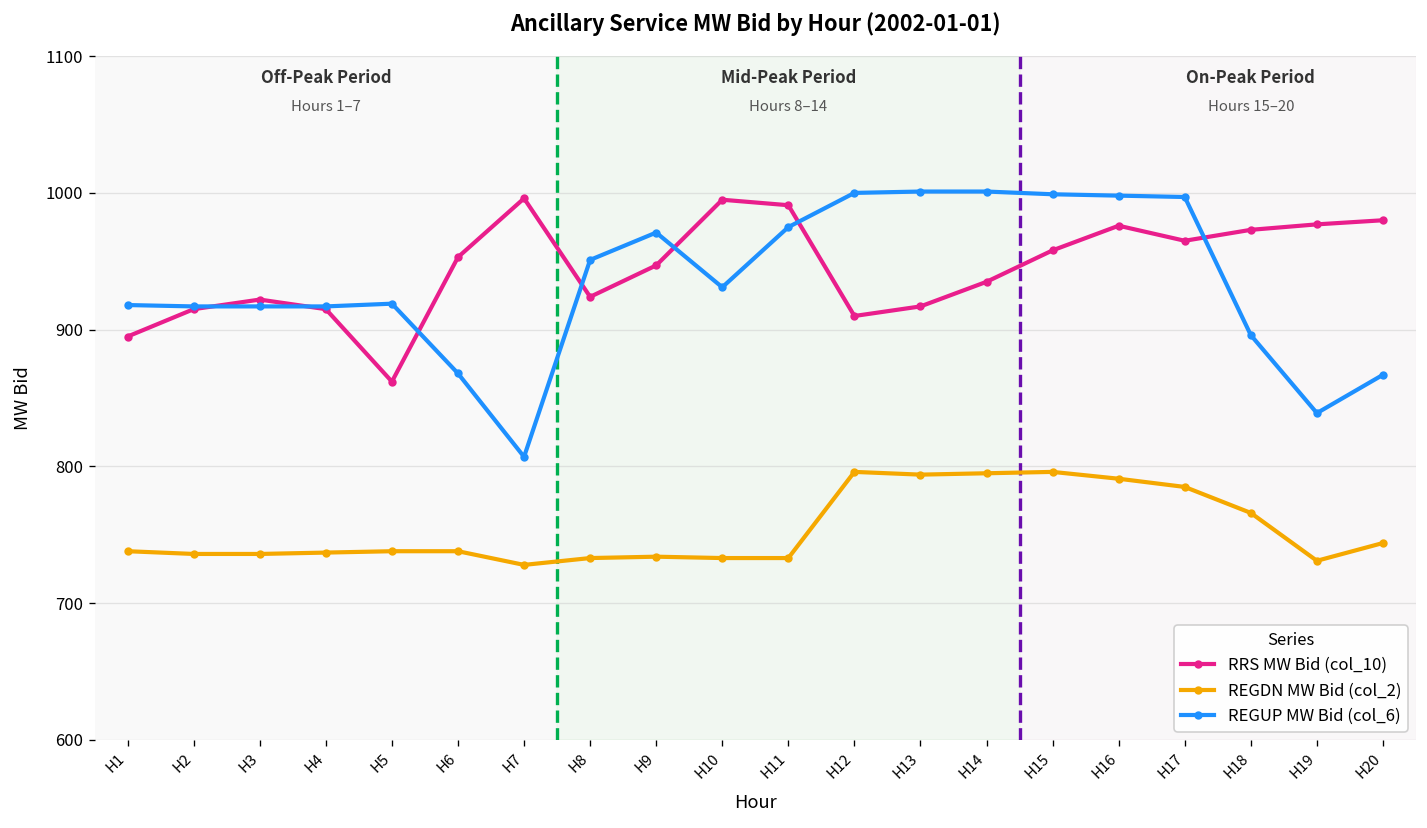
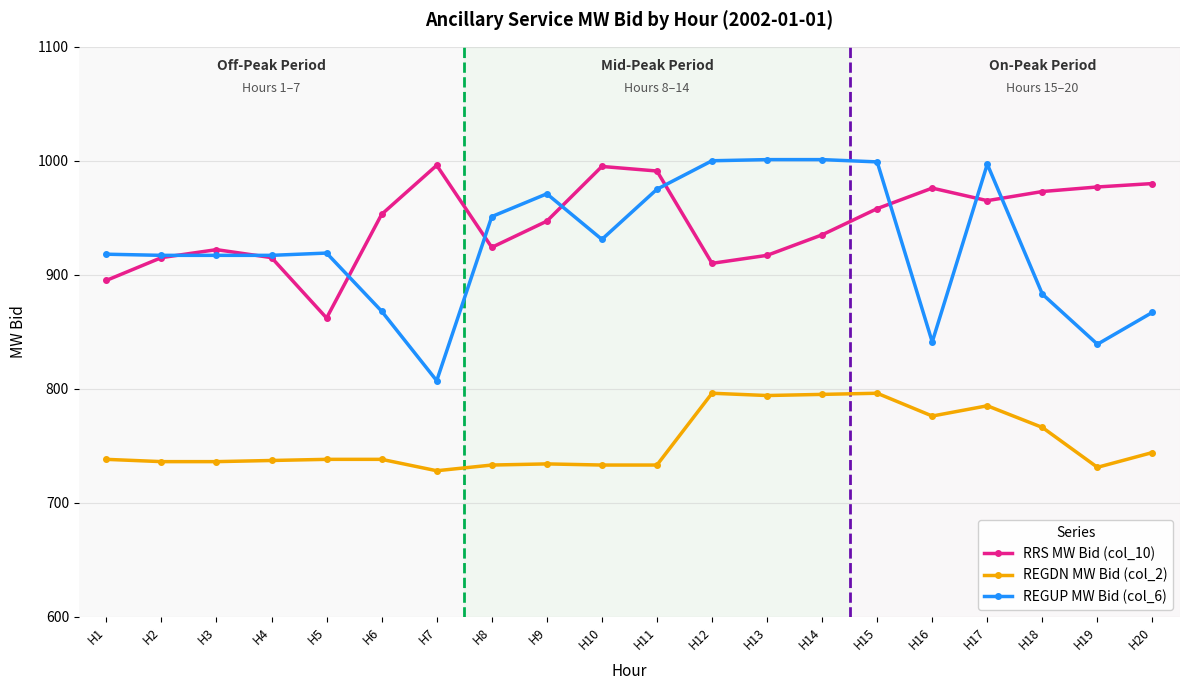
REGDN MW Bid (col_2), H16: 791 -> 776
REGUP MW Bid (col_6), H16: 998 -> 841
REGUP MW Bid (col_6), H18: 896 -> 883
